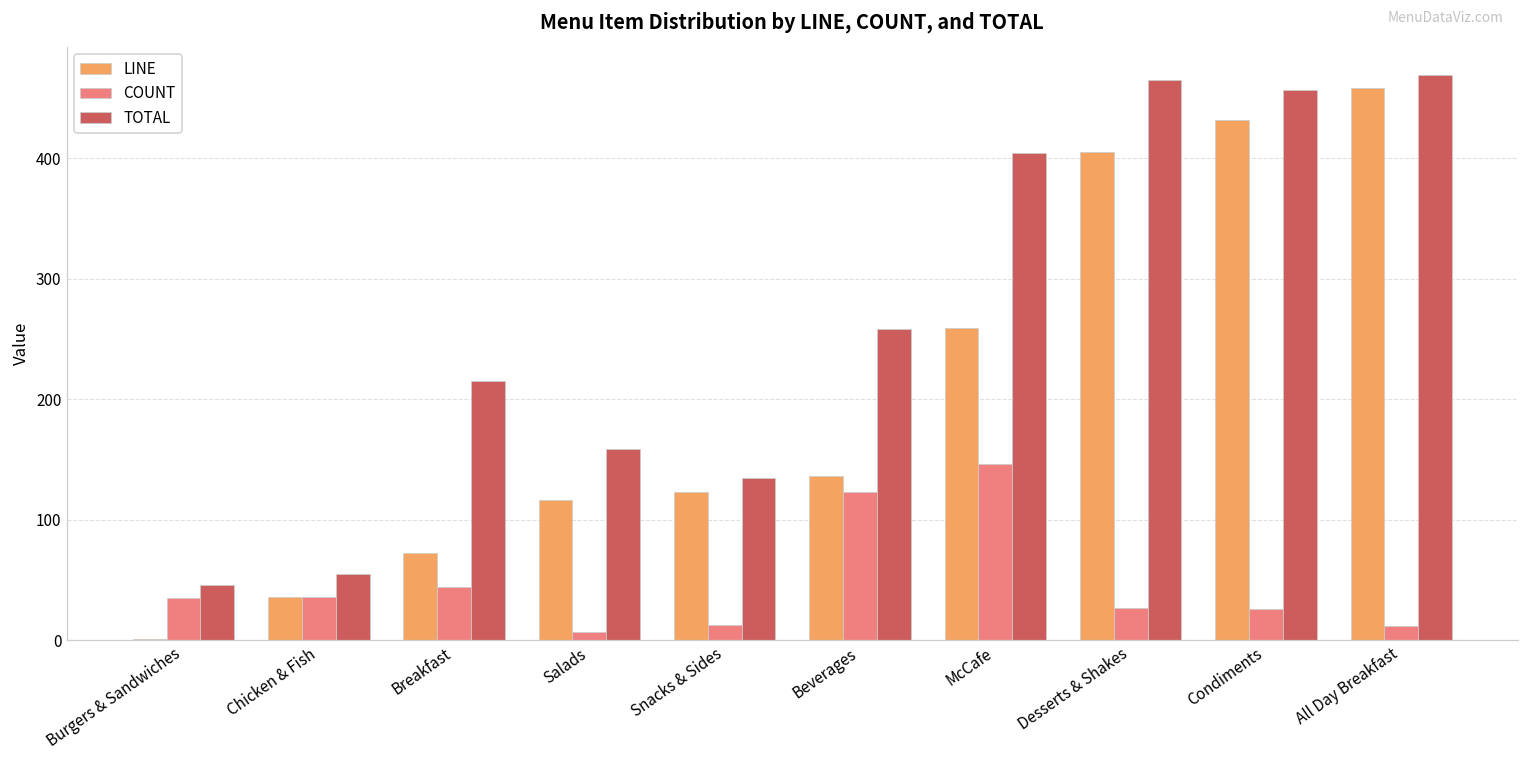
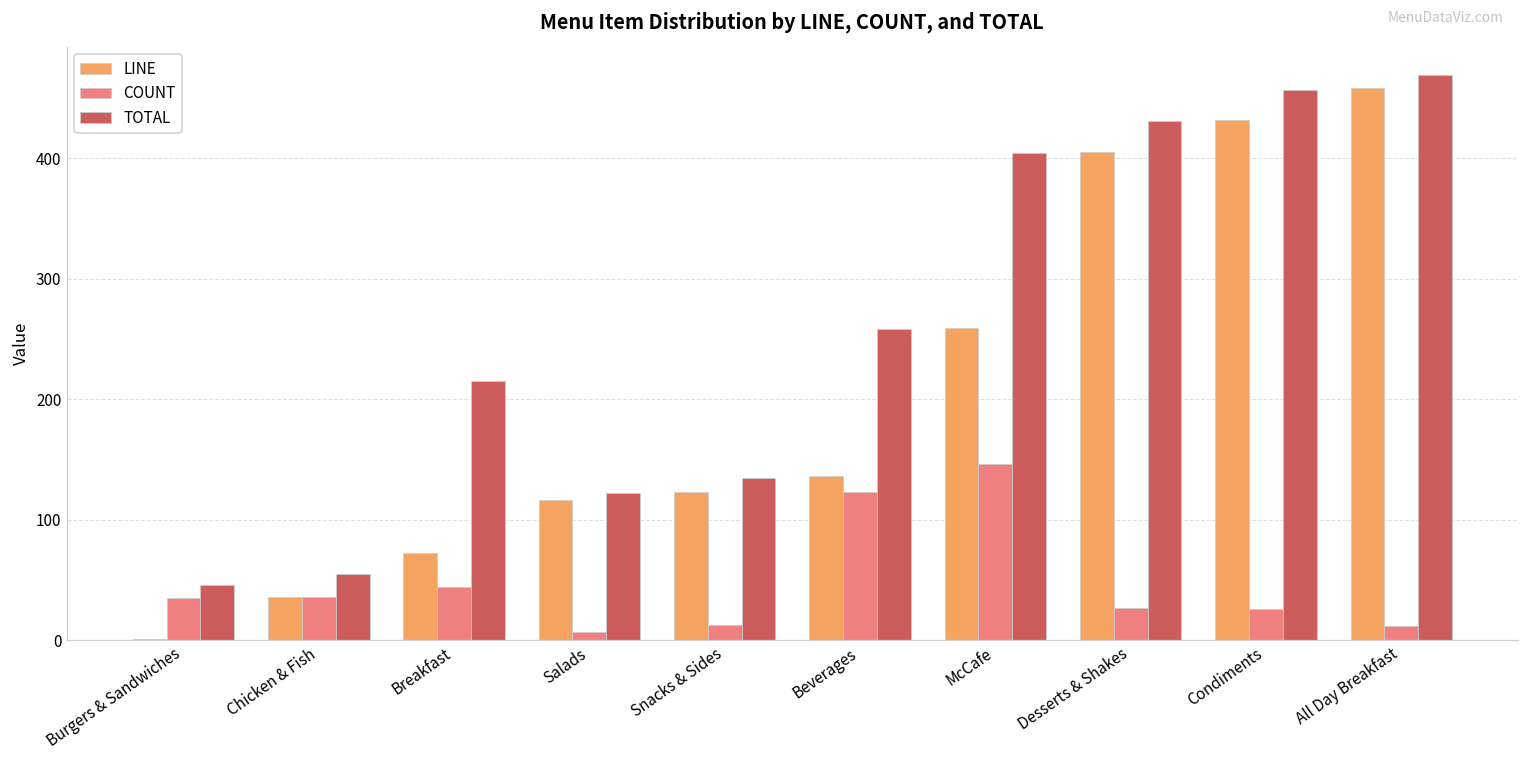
TOTAL, Salads: 159 -> 122
TOTAL, Desserts & Shakes: 465 -> 431
